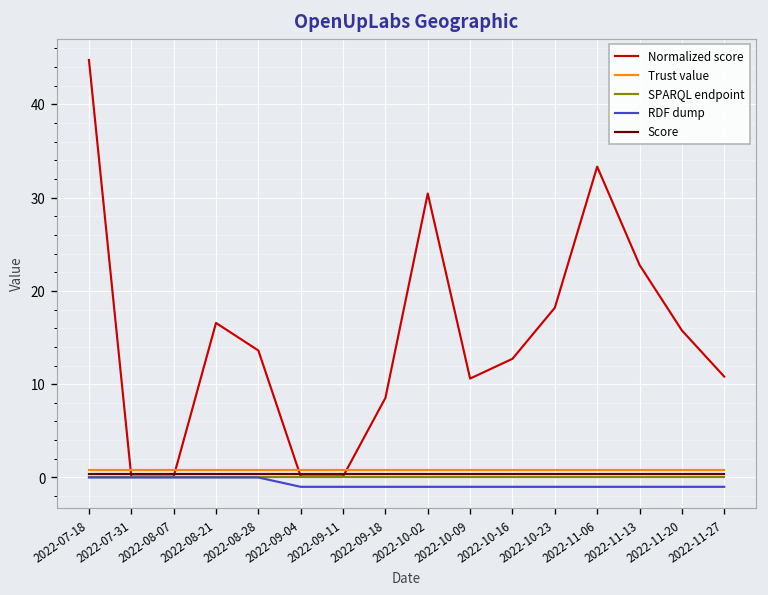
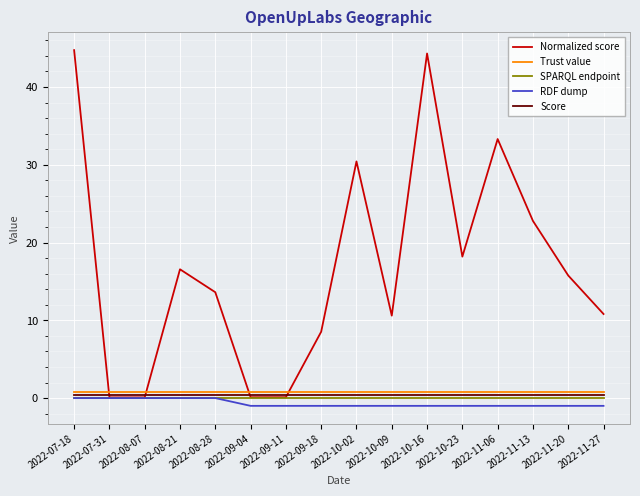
Normalized score, 2022-10-16: 13 -> 44
